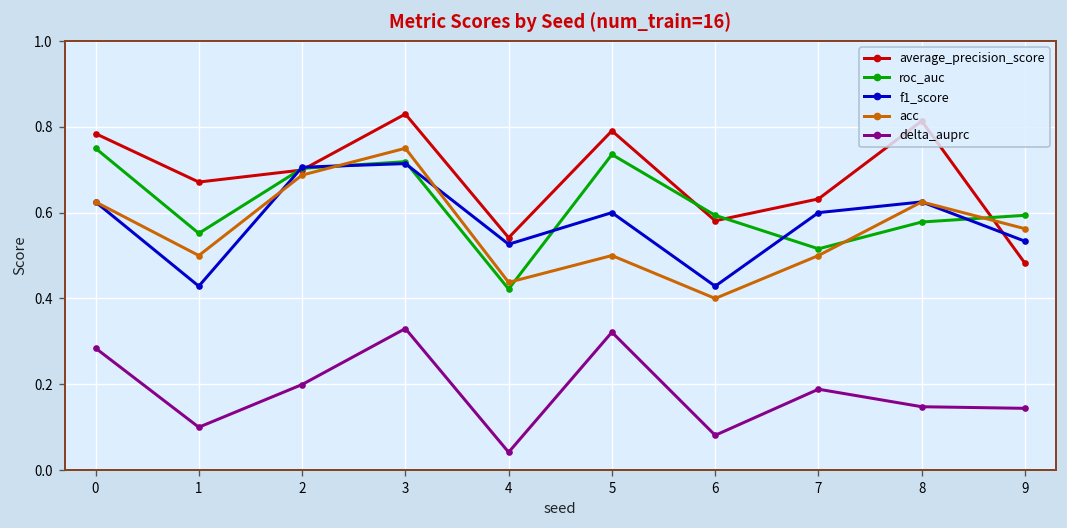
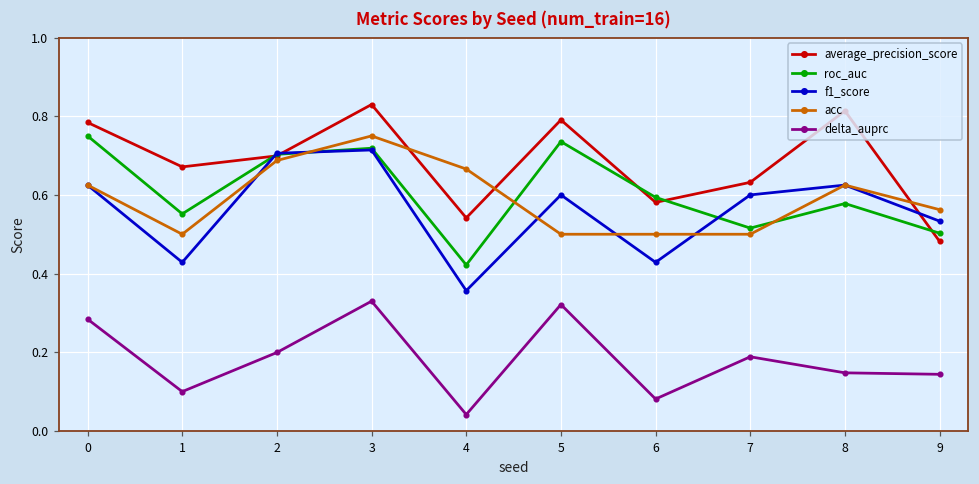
f1_score, 4: 0.53 -> 0.36
acc, 4: 0.44 -> 0.67
acc, 6: 0.4 -> 0.5
roc_auc, 9: 0.59 -> 0.50
